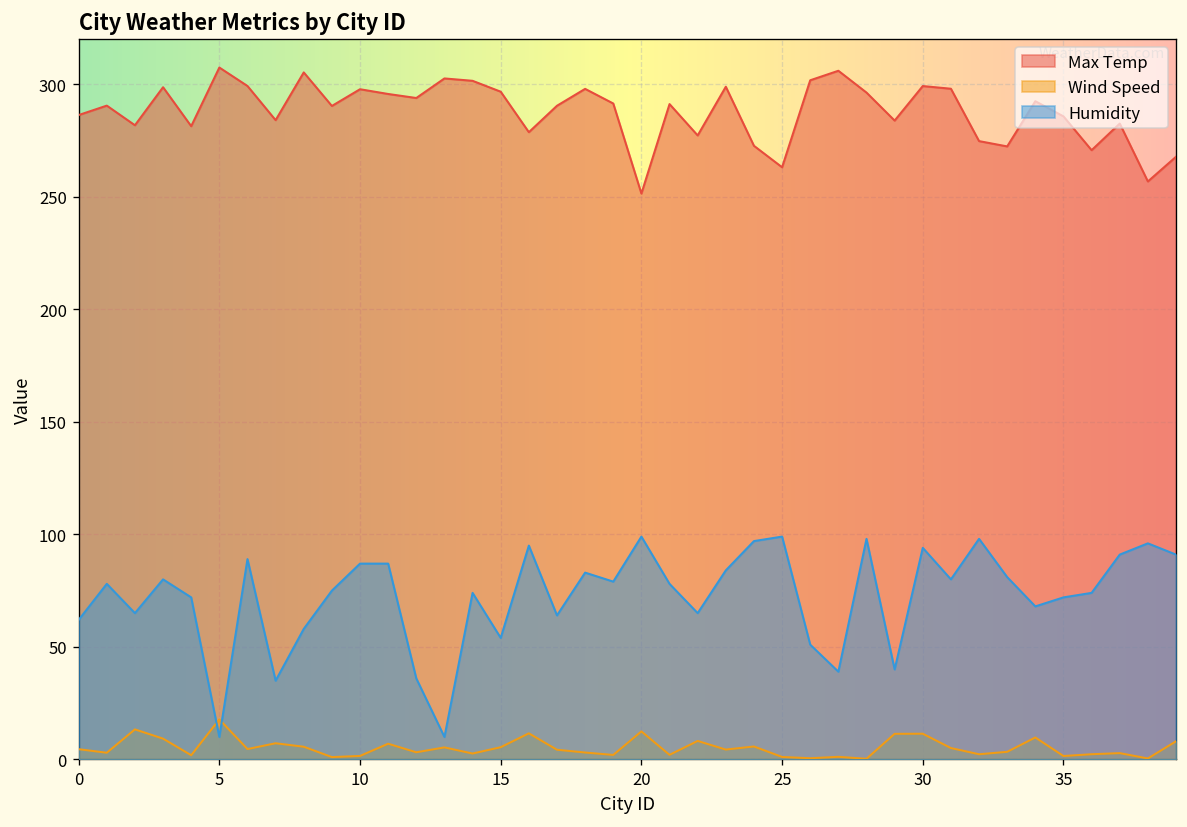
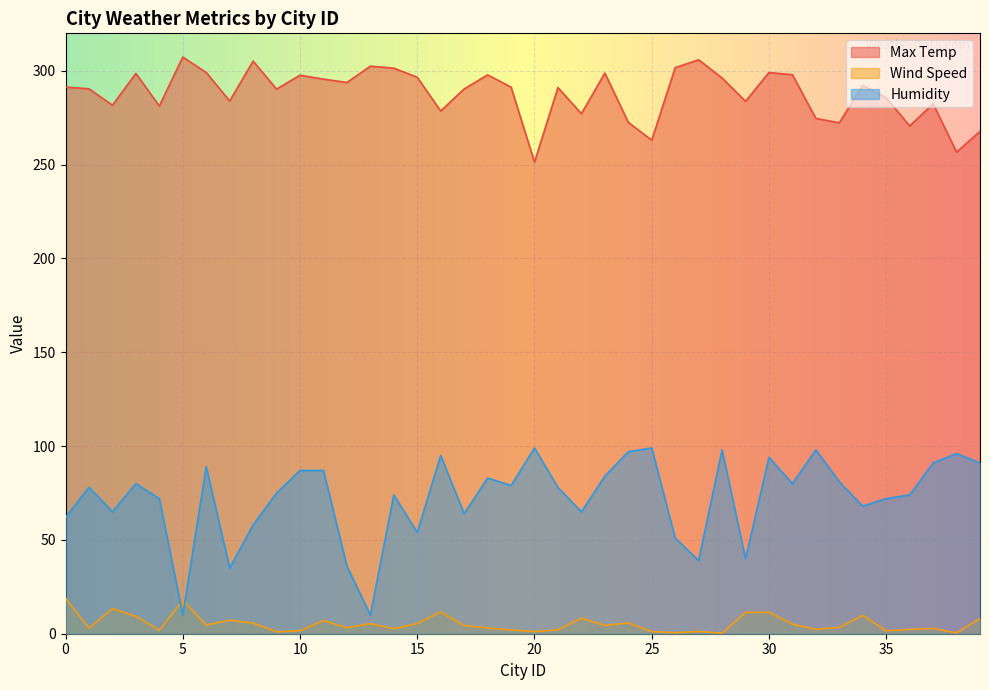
Max Temp, 0: 286 -> 291
Wind Speed, 0: 5 -> 19
Wind Speed, 20: 12 -> 1
